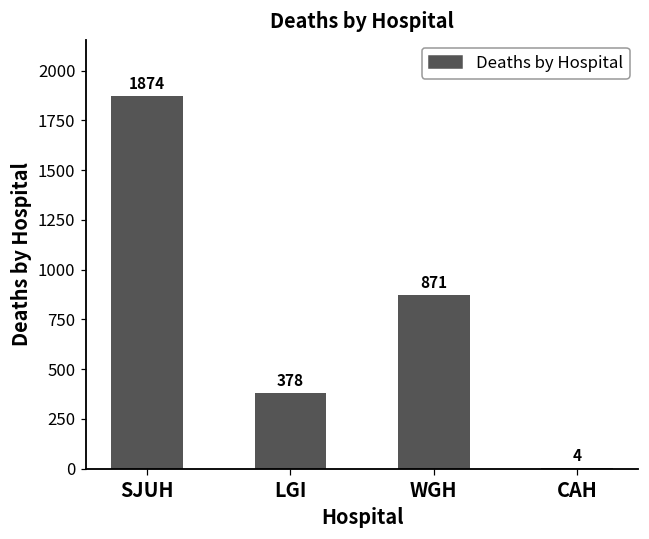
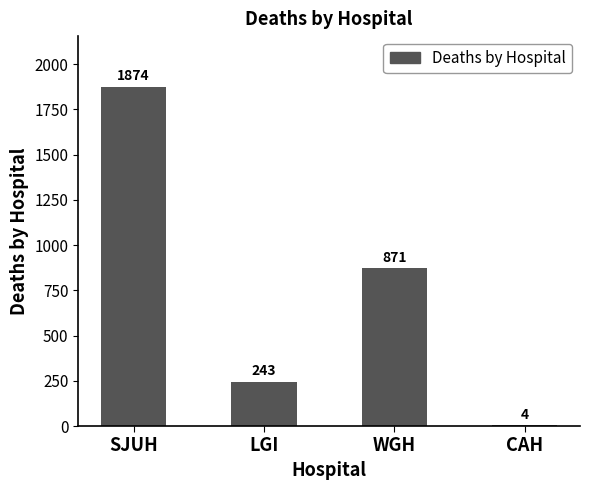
LGI: 378 -> 243
